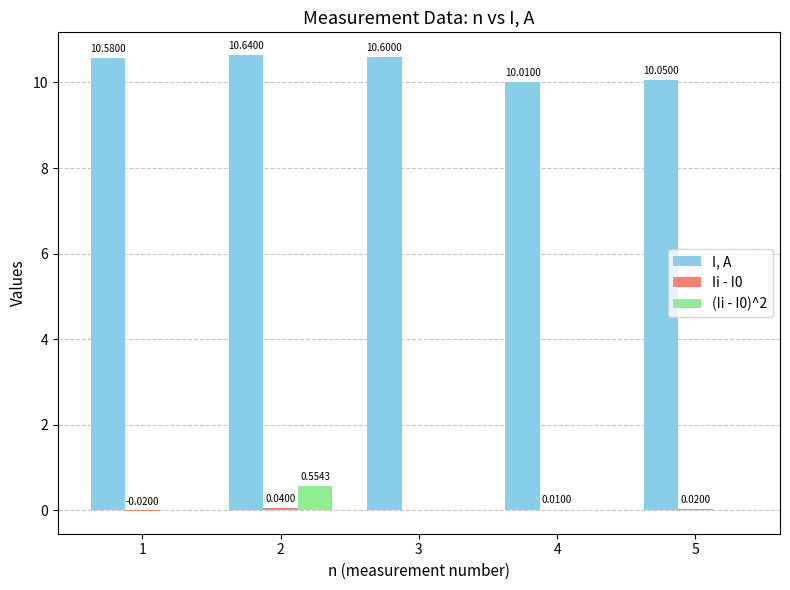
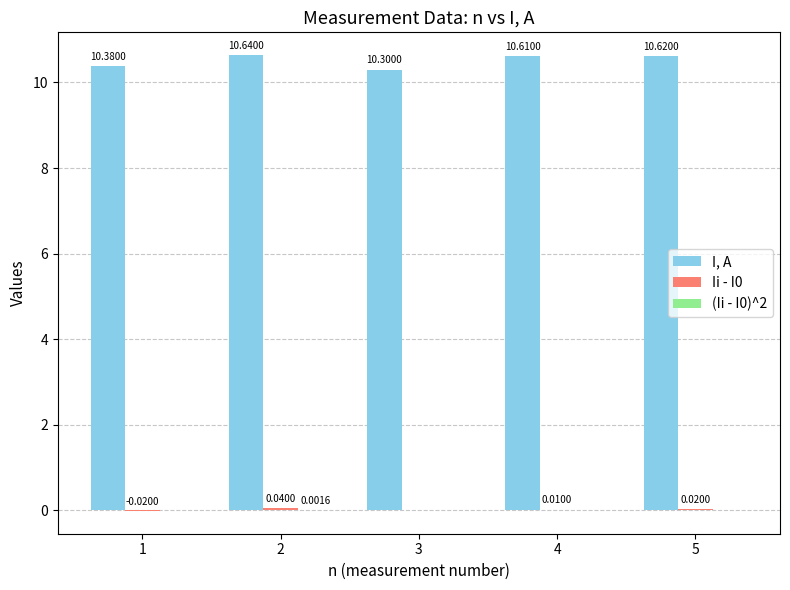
I, A, 1: 10.5800 -> 10.3800
(Ii - I0)^2, 2: 0.5543 -> 0.0016
I, A, 3: 10.6000 -> 10.3000
I, A, 4: 10.0100 -> 10.6100
I, A, 5: 10.0500 -> 10.6200
